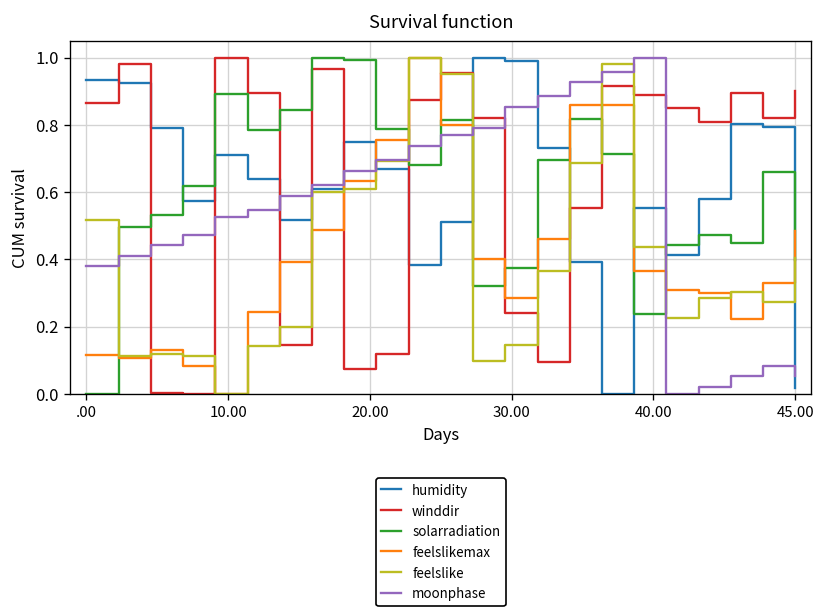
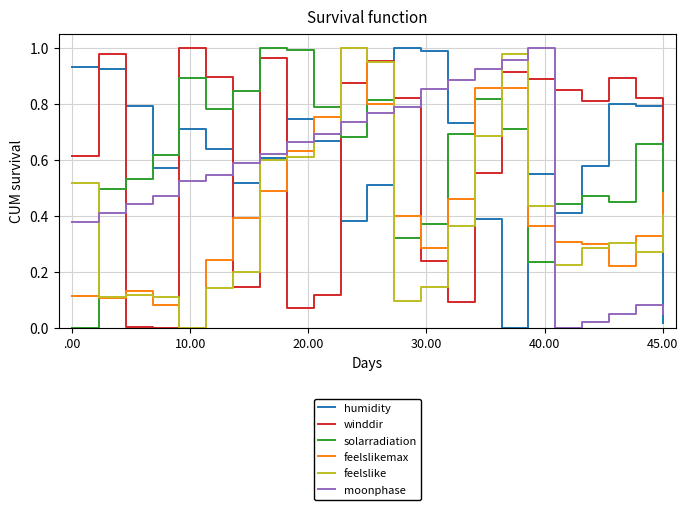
winddir, .00: 0.87 -> 0.61
winddir, 45.00: 0.90 -> 0.67
